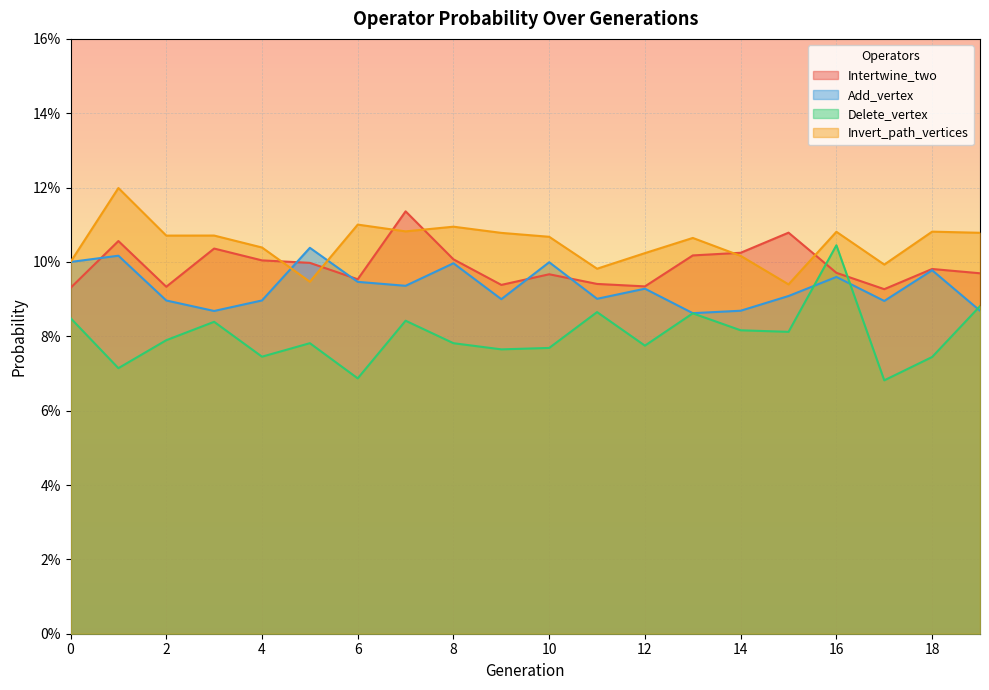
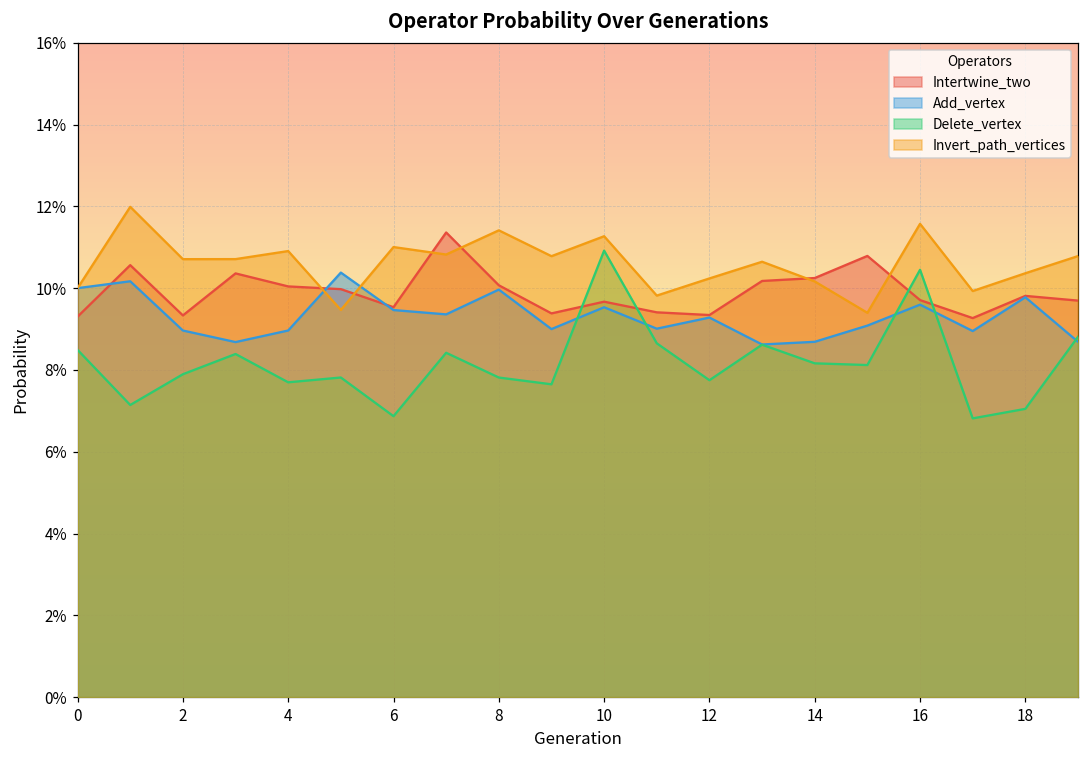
Delete_vertex, 4: 7.5% -> 7.7%
Invert_path_vertices, 4: 10.4% -> 10.9%
Invert_path_vertices, 8: 10.9% -> 11.4%
Add_vertex, 10: 10.0% -> 9.5%
Delete_vertex, 10: 7.7% -> 10.9%
Invert_path_vertices, 10: 10.7% -> 11.3%
Invert_path_vertices, 16: 10.8% -> 11.6%
Delete_vertex, 18: 7.4% -> 7.0%
Invert_path_vertices, 18: 10.8% -> 10.4%
